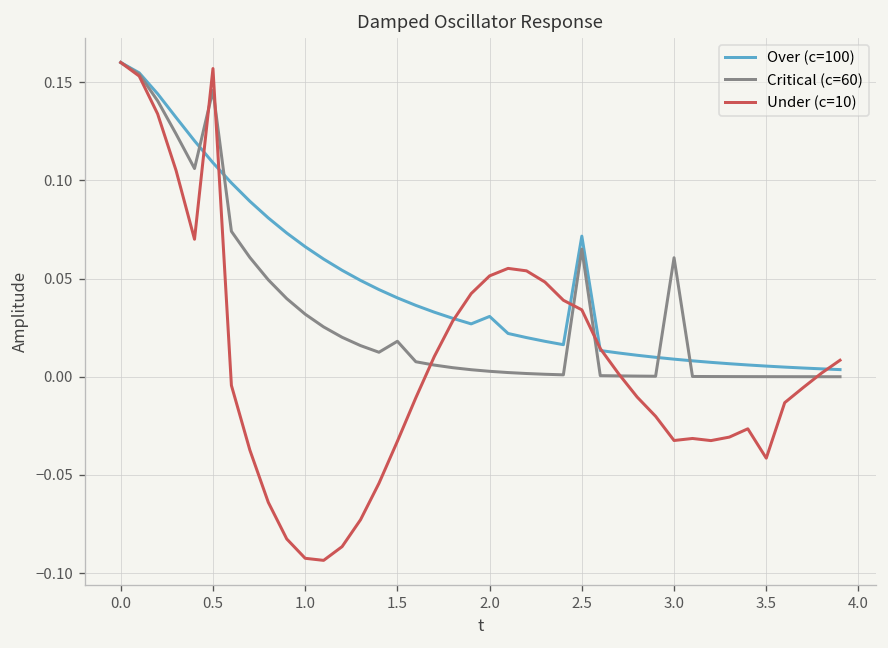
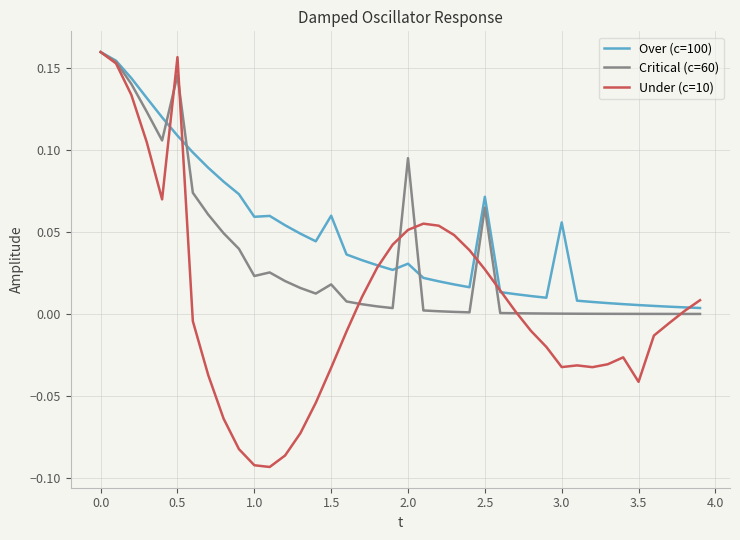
Over (c=100), 1.0: 0.066 -> 0.059
Critical (c=60), 1.0: 0.032 -> 0.023
Over (c=100), 1.5: 0.040 -> 0.060
Critical (c=60), 2.0: 0.003 -> 0.095
Under (c=10), 2.5: 0.034 -> 0.027
Over (c=100), 3.0: 0.009 -> 0.056
Critical (c=60), 3.0: 0.061 -> 0.000
